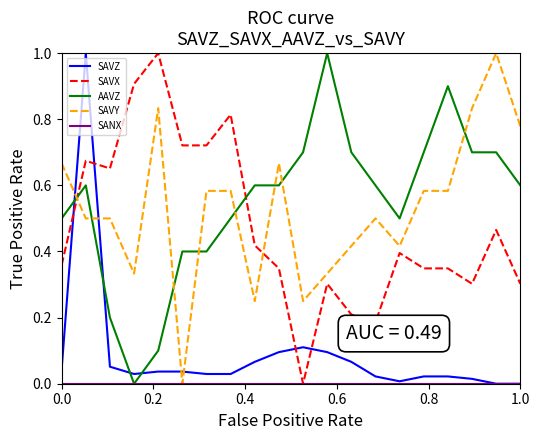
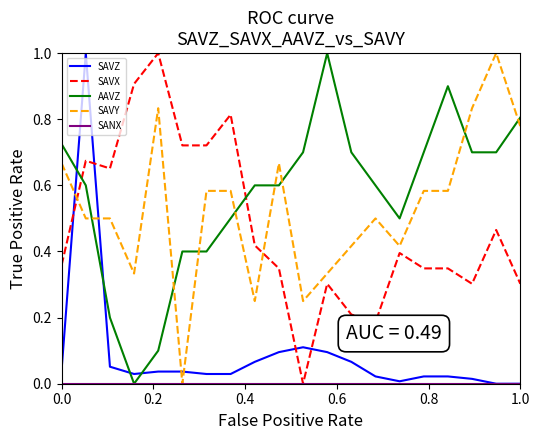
AAVZ, 0.0: 0.50 -> 0.72
AAVZ, 1.0: 0.60 -> 0.81
